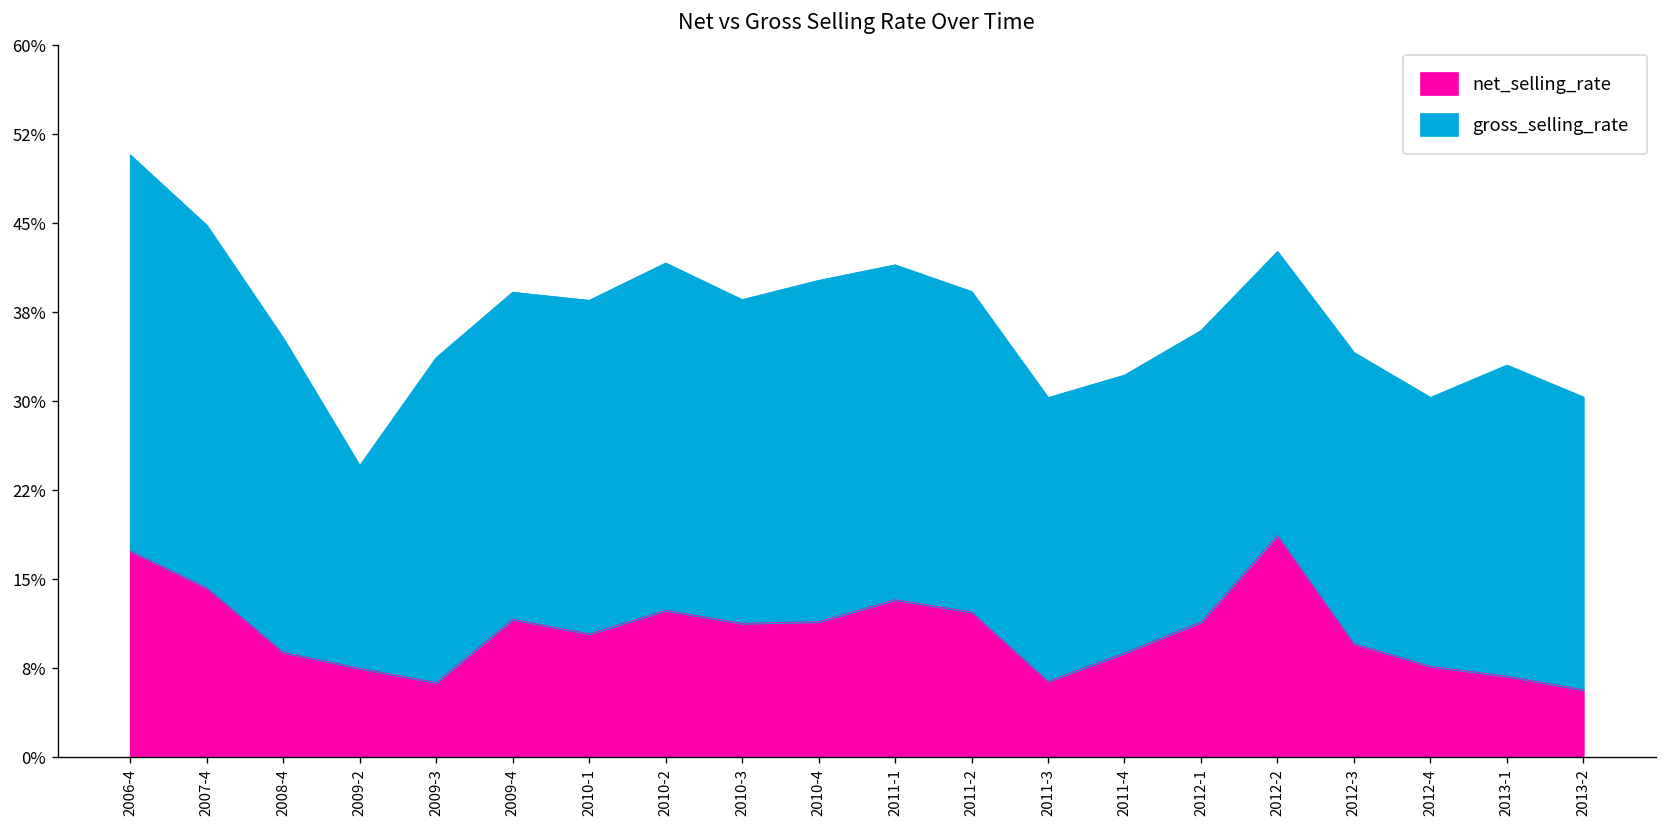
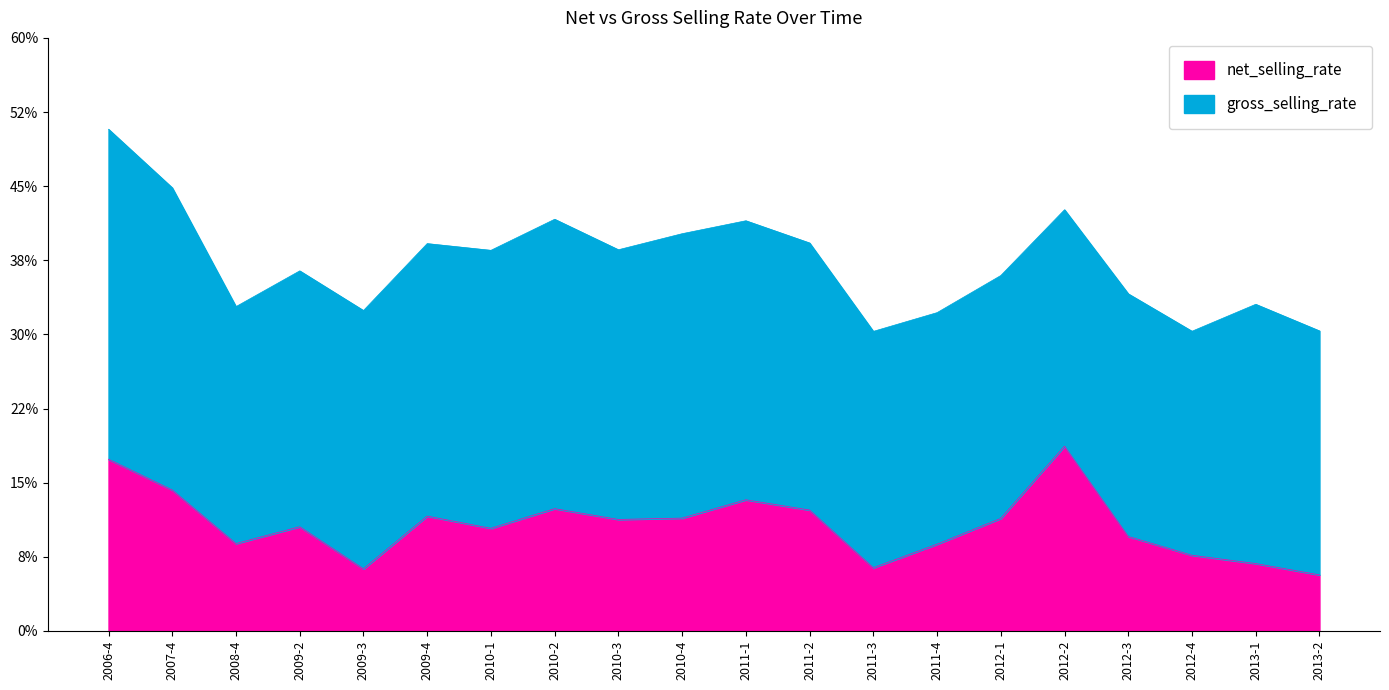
gross_selling_rate, 2008-4: 26% -> 24%
net_selling_rate, 2009-2: 7% -> 11%
gross_selling_rate, 2009-2: 17% -> 26%
gross_selling_rate, 2009-3: 27% -> 26%
